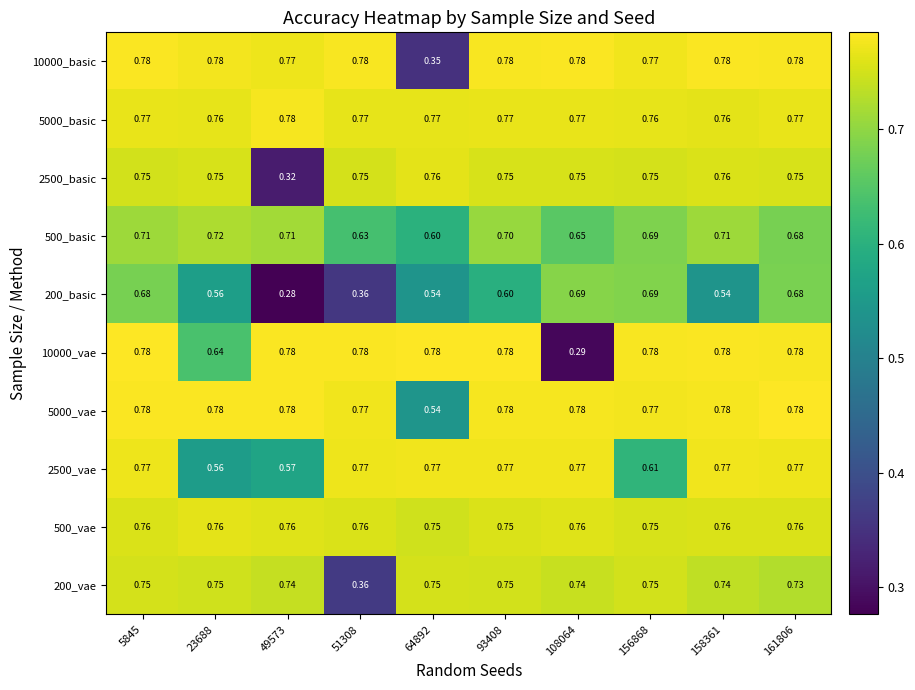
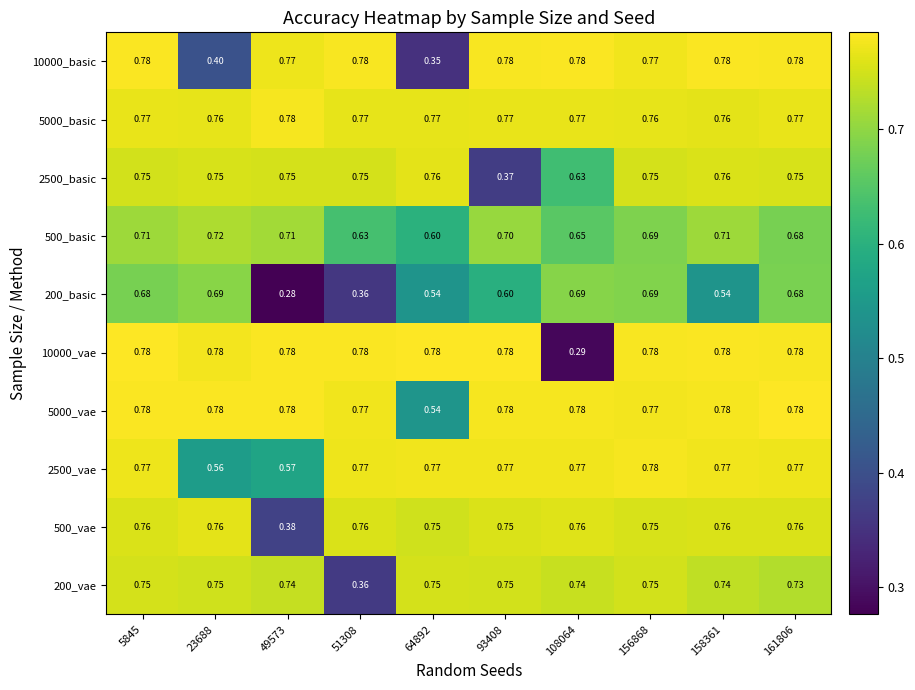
10000_basic, 23688: 0.78 -> 0.40
2500_basic, 49573: 0.32 -> 0.75
2500_basic, 93408: 0.75 -> 0.37
2500_basic, 108064: 0.75 -> 0.63
200_basic, 23688: 0.56 -> 0.69
10000_vae, 23688: 0.64 -> 0.78
2500_vae, 156868: 0.61 -> 0.78
500_vae, 49573: 0.76 -> 0.38
